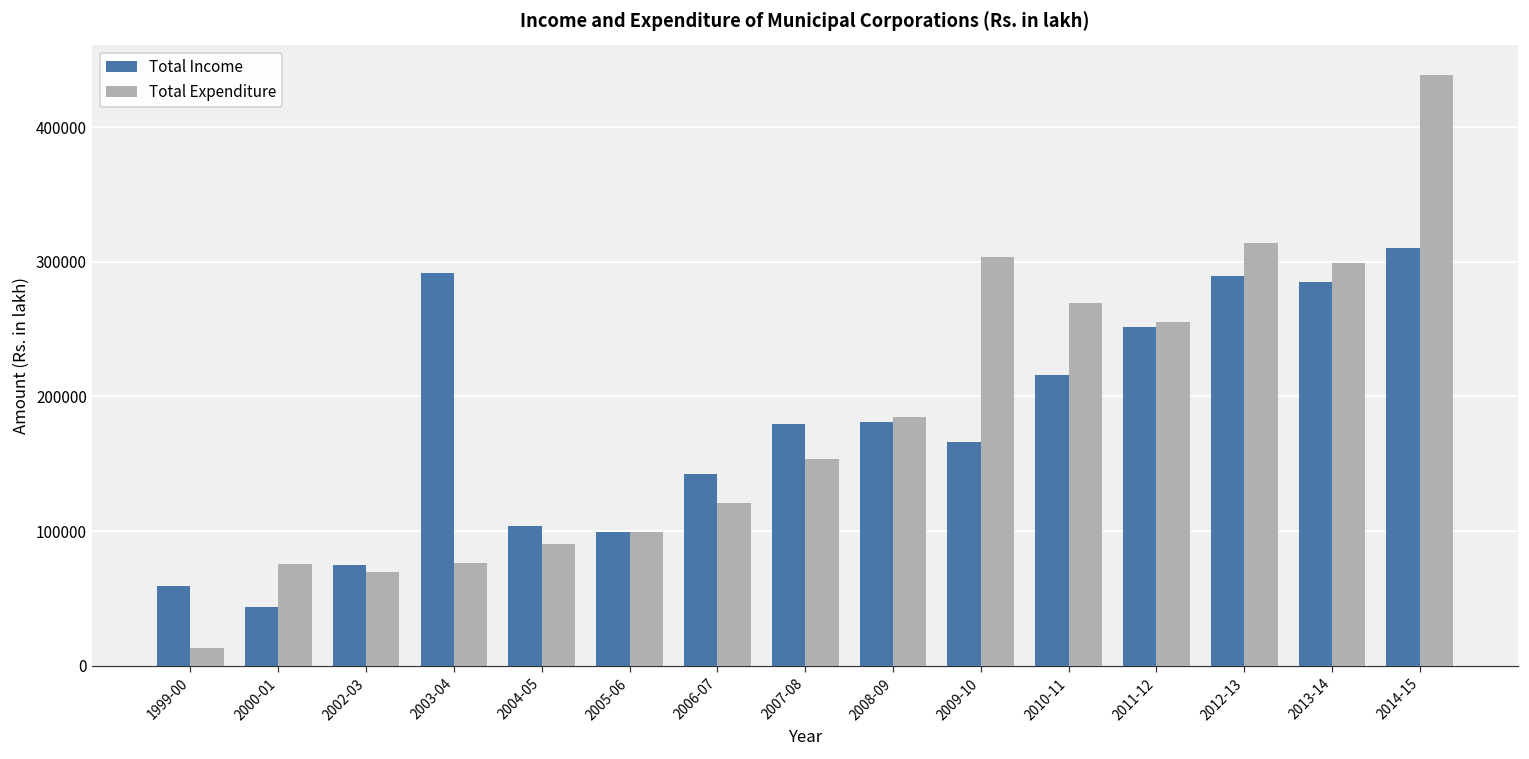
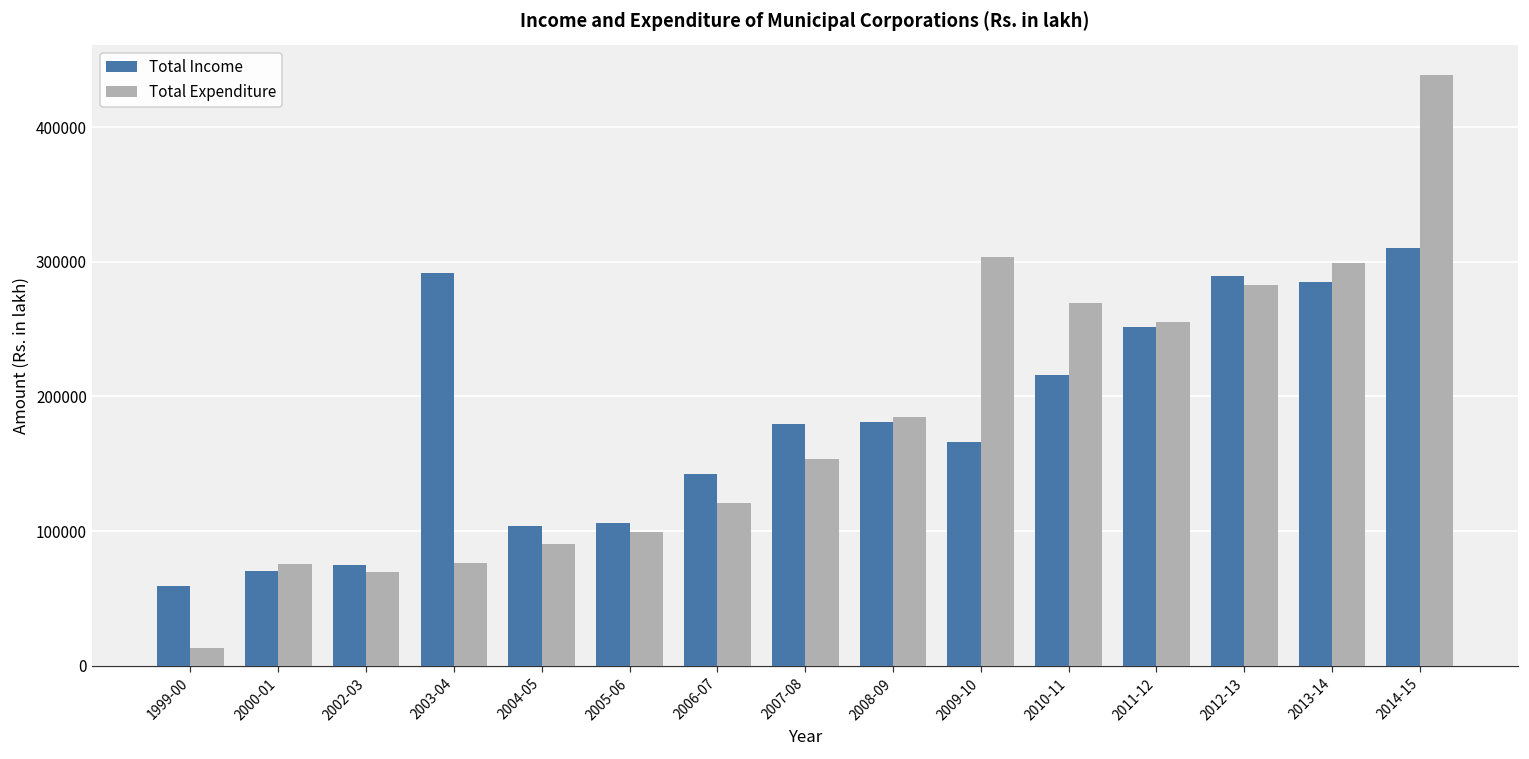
Total Income, 2000-01: 44000 -> 70000
Total Income, 2005-06: 99000 -> 106000
Total Expenditure, 2012-13: 314000 -> 283000
